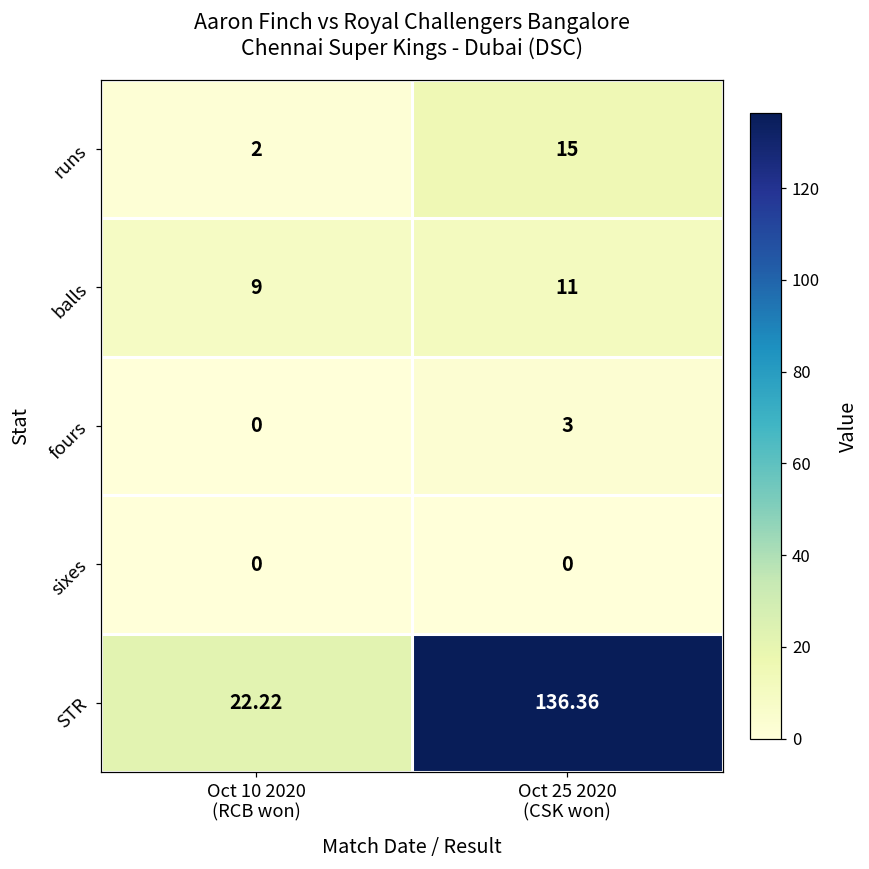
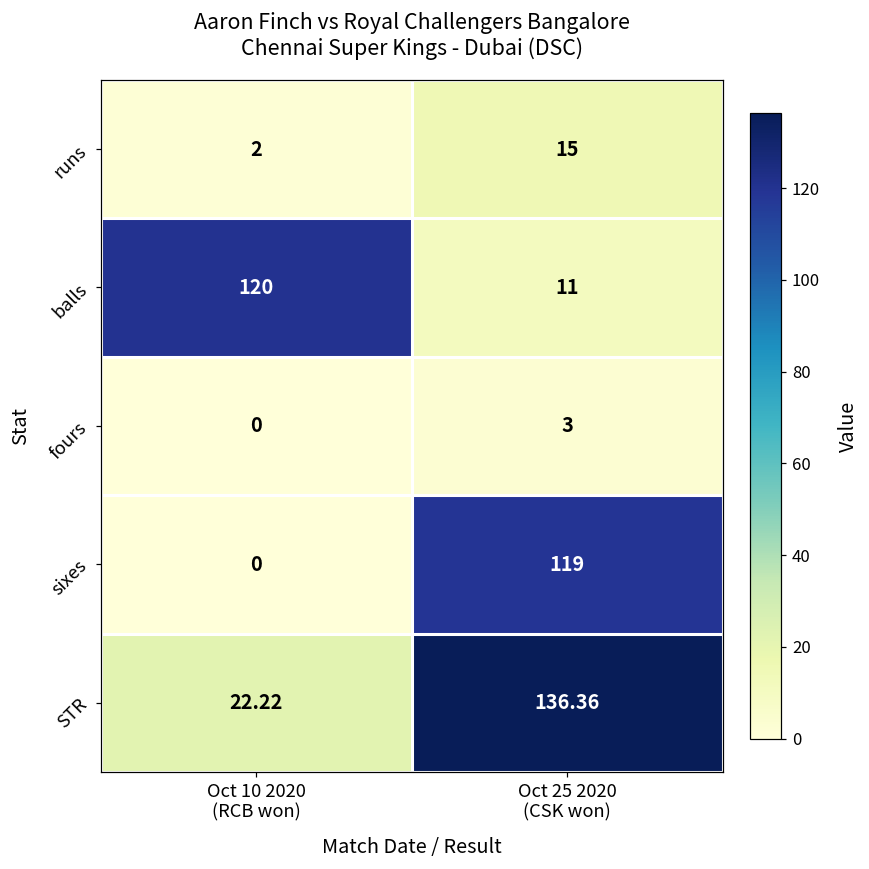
balls, Oct 10 2020 (RCB won): 9 -> 120
sixes, Oct 25 2020 (CSK won): 0 -> 119
